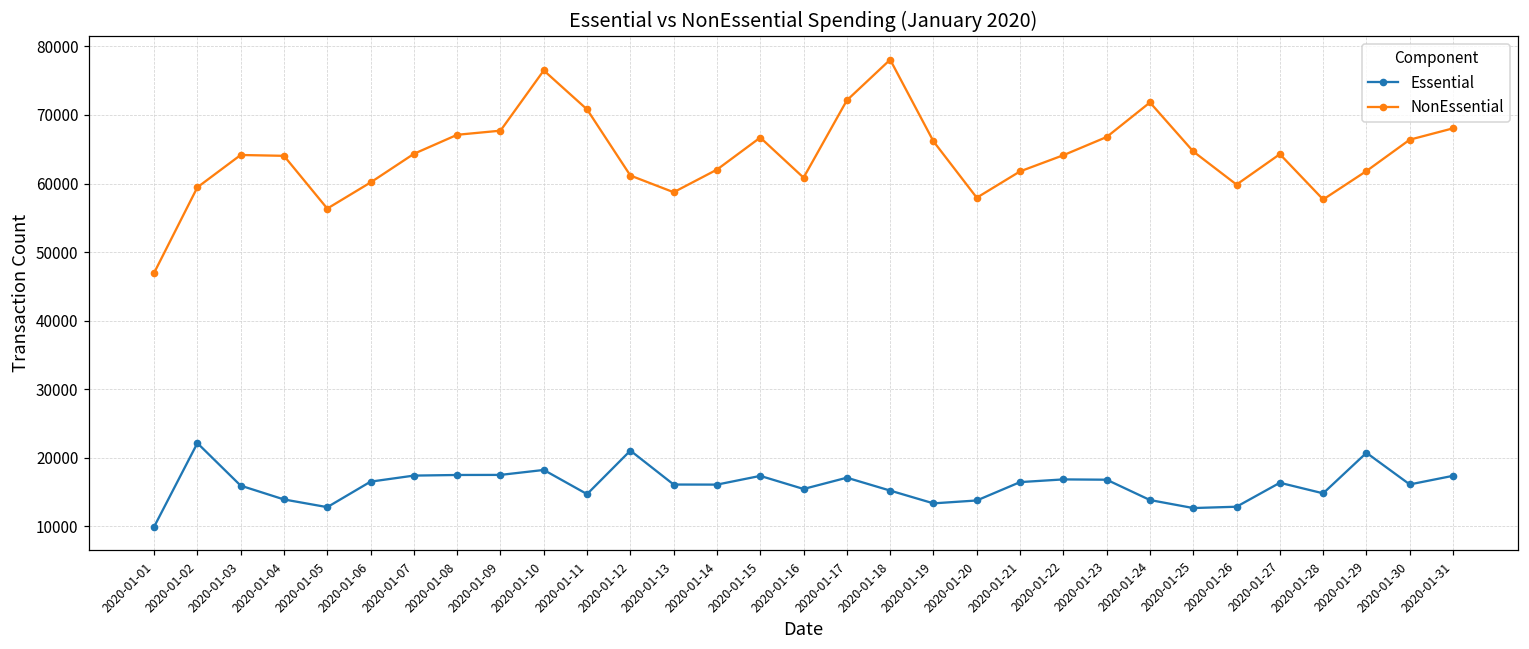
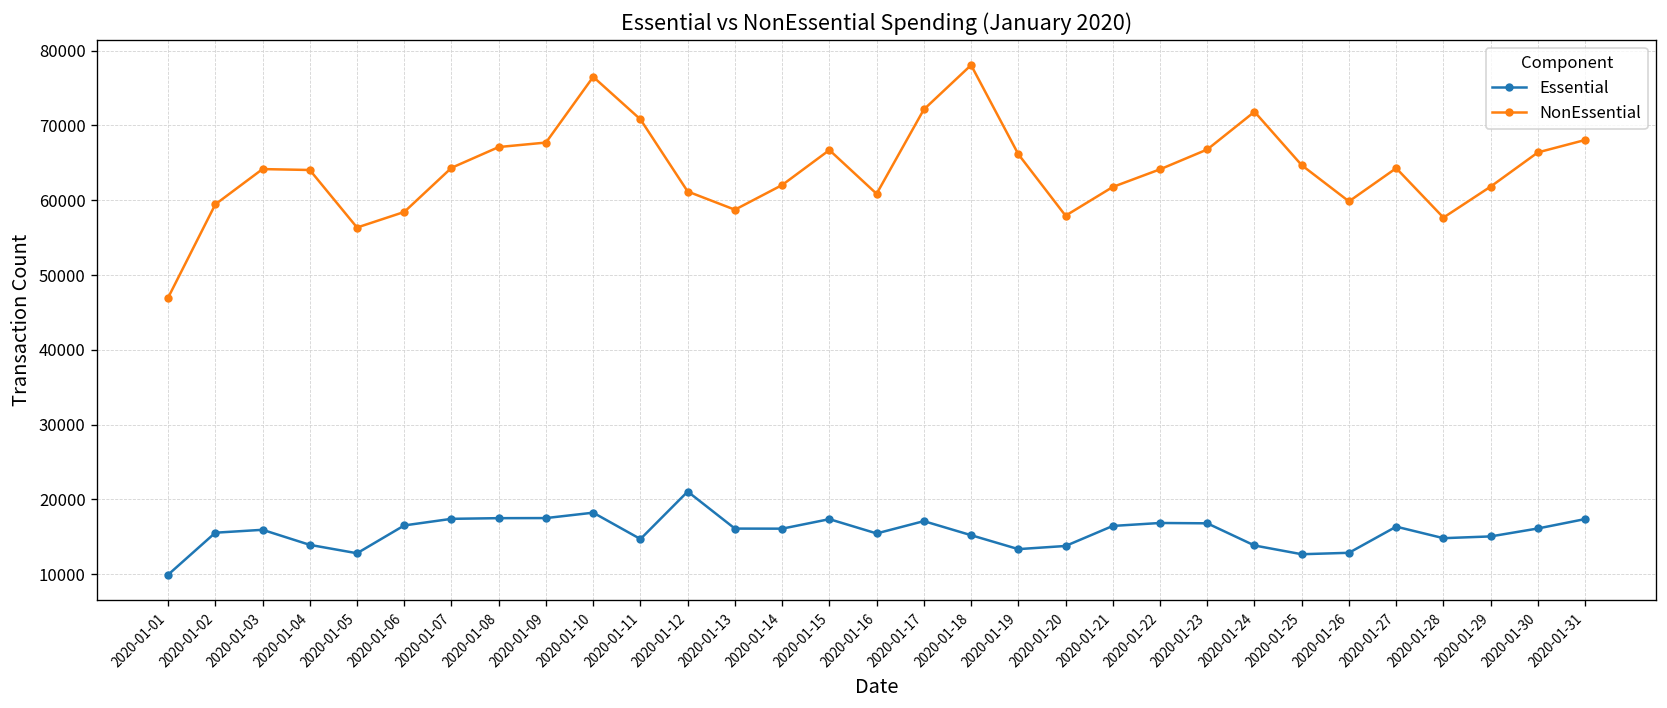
Essential, 2020-01-02: 22000 -> 16000
NonEssential, 2020-01-06: 60000 -> 58000
Essential, 2020-01-29: 21000 -> 15000
